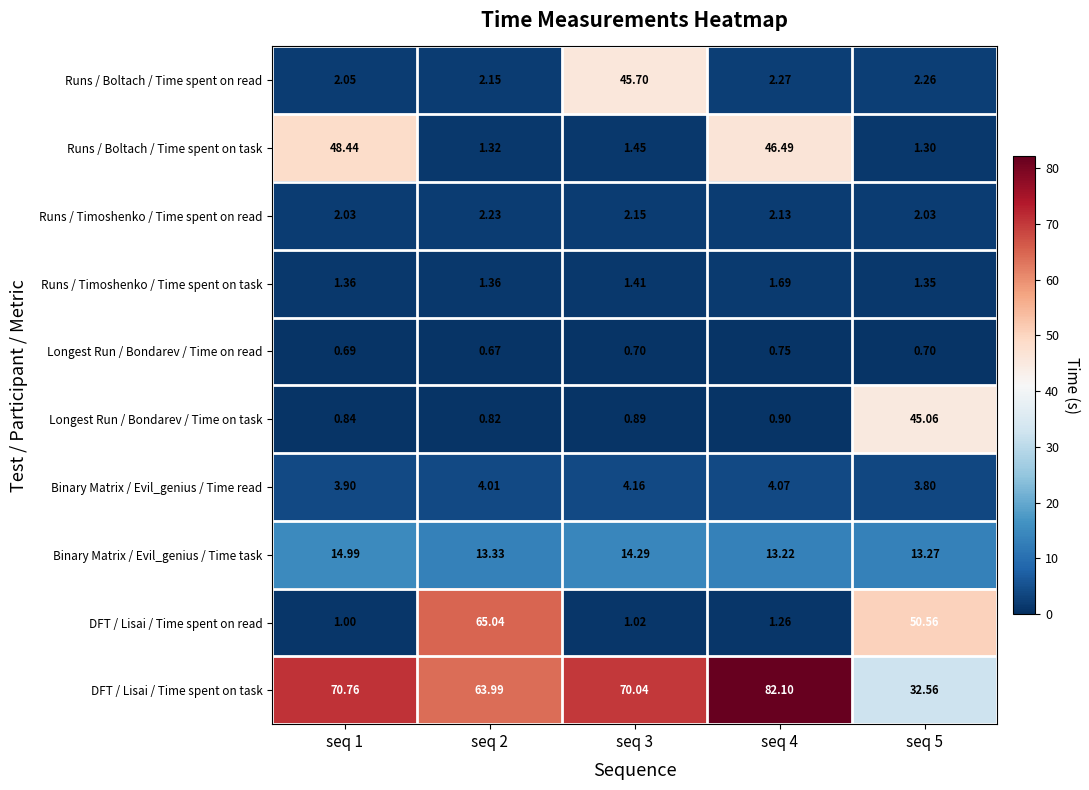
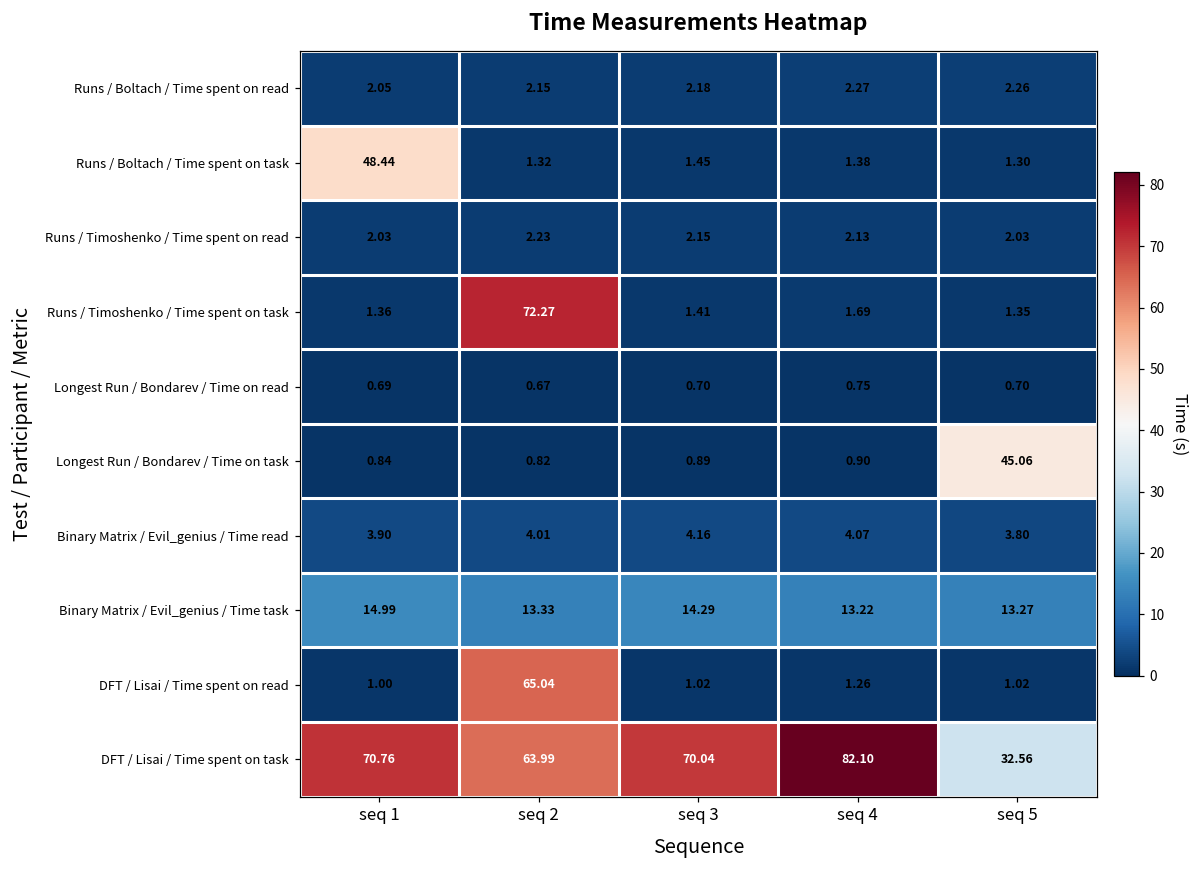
Runs / Boltach / Time spent on read, seq 3: 45.70 -> 2.18
Runs / Boltach / Time spent on task, seq 4: 46.49 -> 1.38
Runs / Timoshenko / Time spent on task, seq 2: 1.36 -> 72.27
DFT / Lisai / Time spent on read, seq 5: 50.56 -> 1.02
